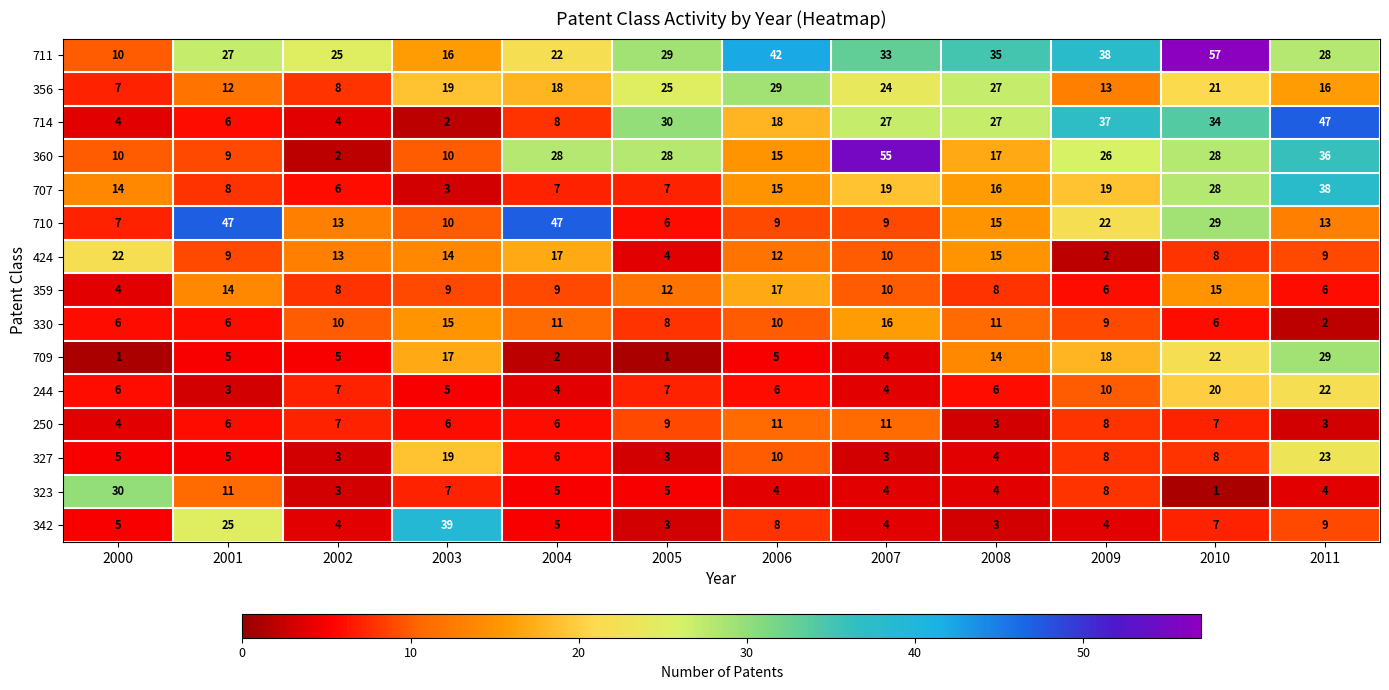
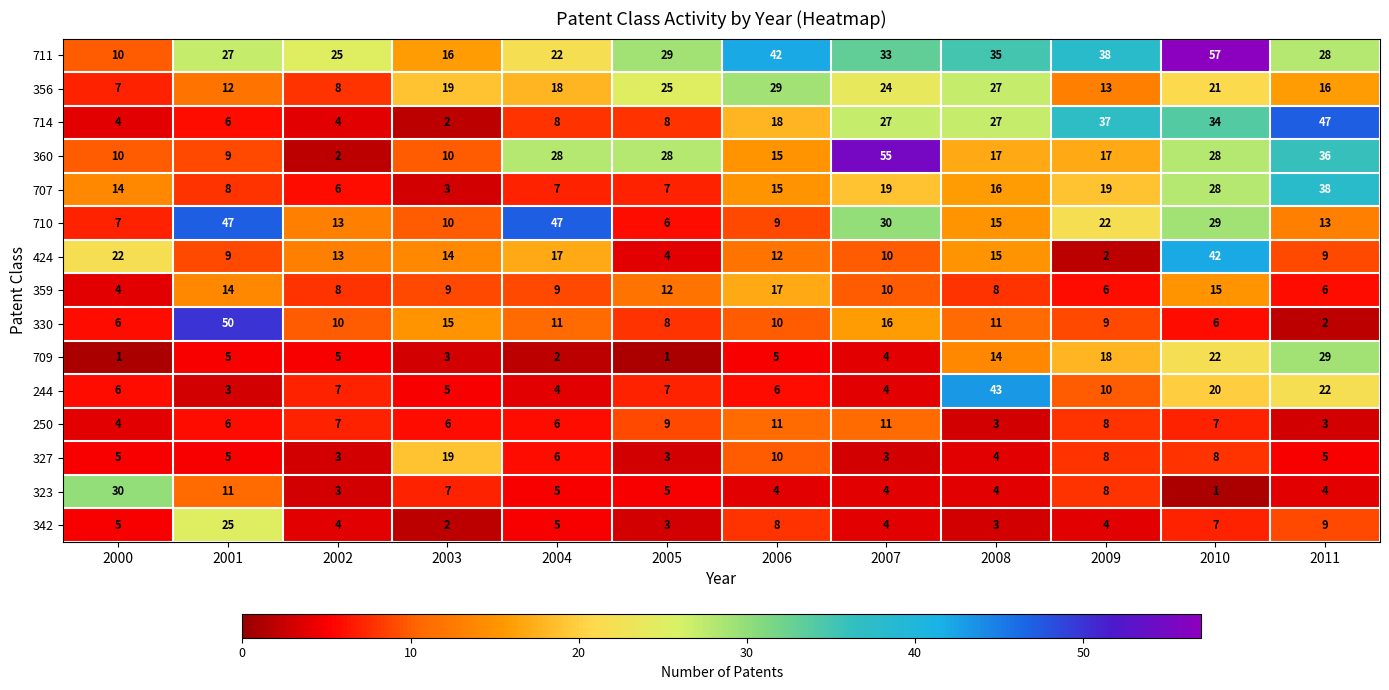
714, 2005: 30 -> 8
360, 2009: 26 -> 17
710, 2007: 9 -> 30
424, 2010: 8 -> 42
330, 2001: 6 -> 50
709, 2003: 17 -> 3
244, 2008: 6 -> 43
327, 2011: 23 -> 5
342, 2003: 39 -> 2
